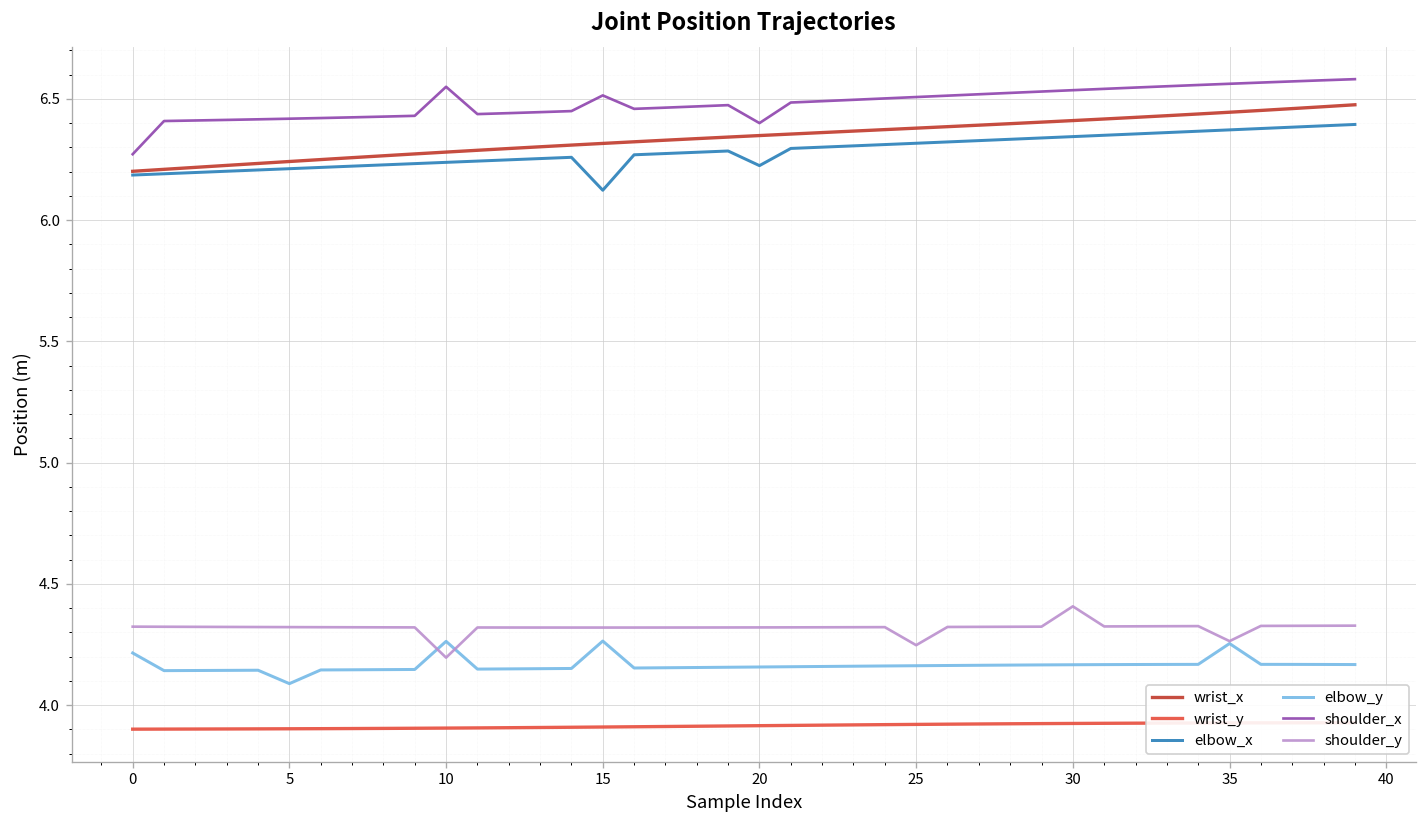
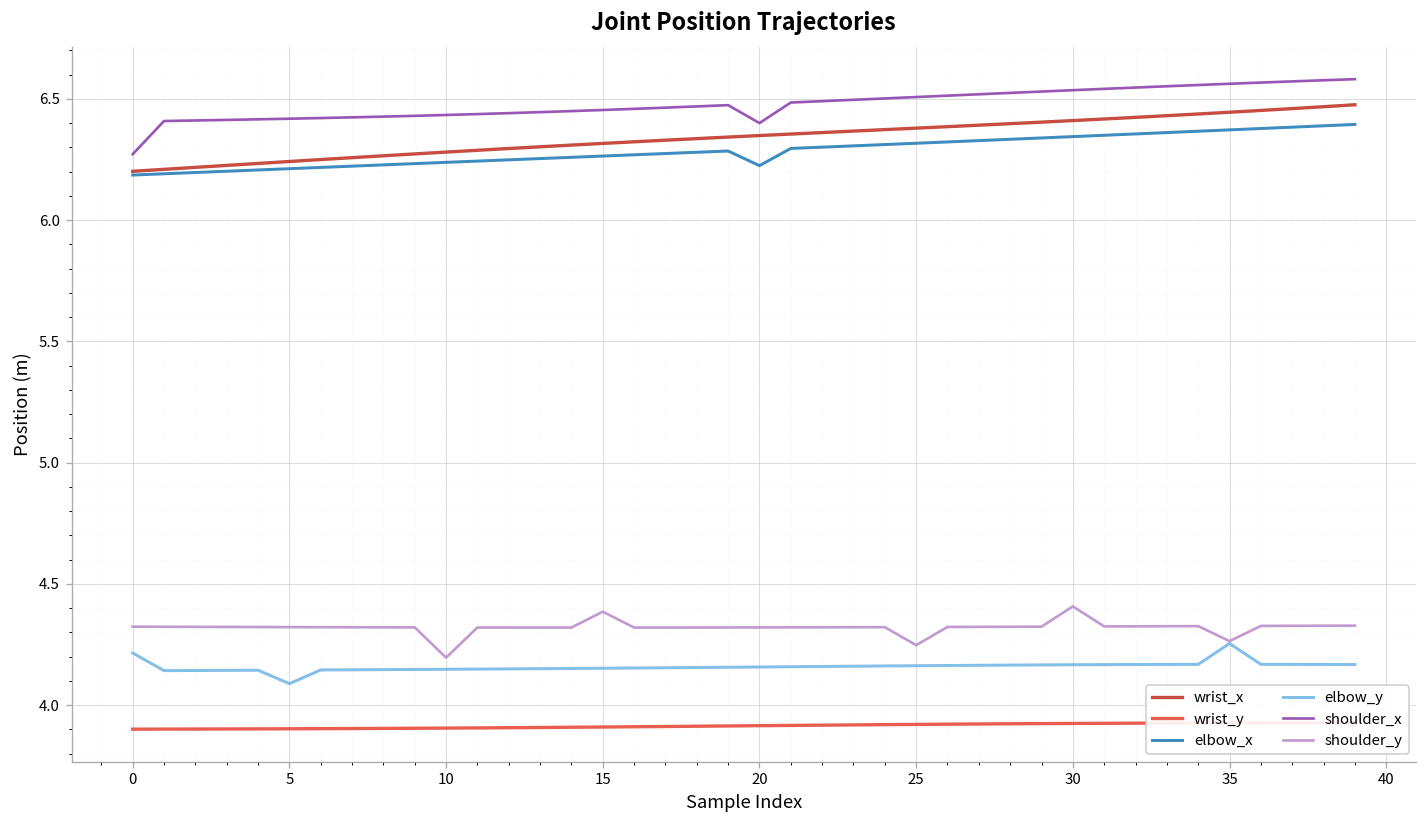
elbow_y, 10: 4.26 -> 4.15
shoulder_x, 10: 6.55 -> 6.43
elbow_x, 15: 6.12 -> 6.26
elbow_y, 15: 4.26 -> 4.15
shoulder_x, 15: 6.51 -> 6.45
shoulder_y, 15: 4.32 -> 4.39
